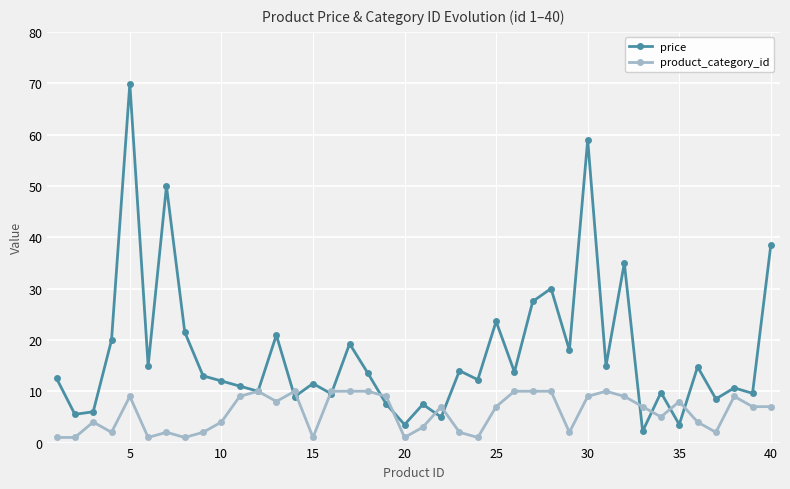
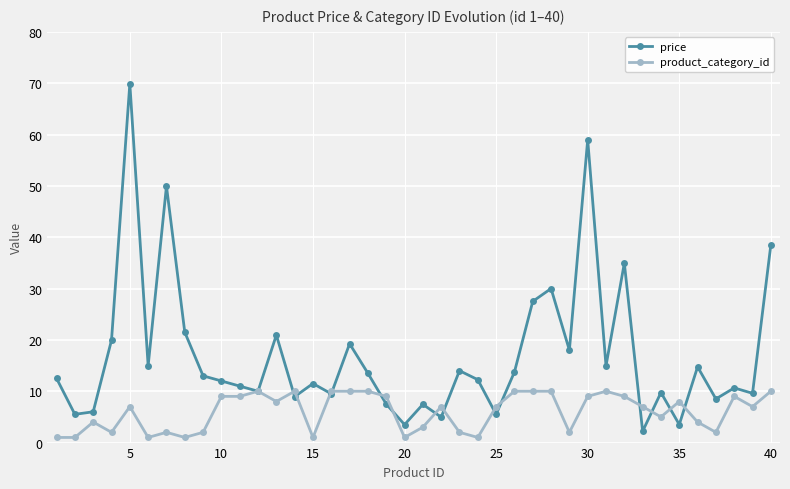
product_category_id, 5: 9 -> 7
product_category_id, 10: 4 -> 9
price, 25: 24 -> 6
product_category_id, 40: 7 -> 10
